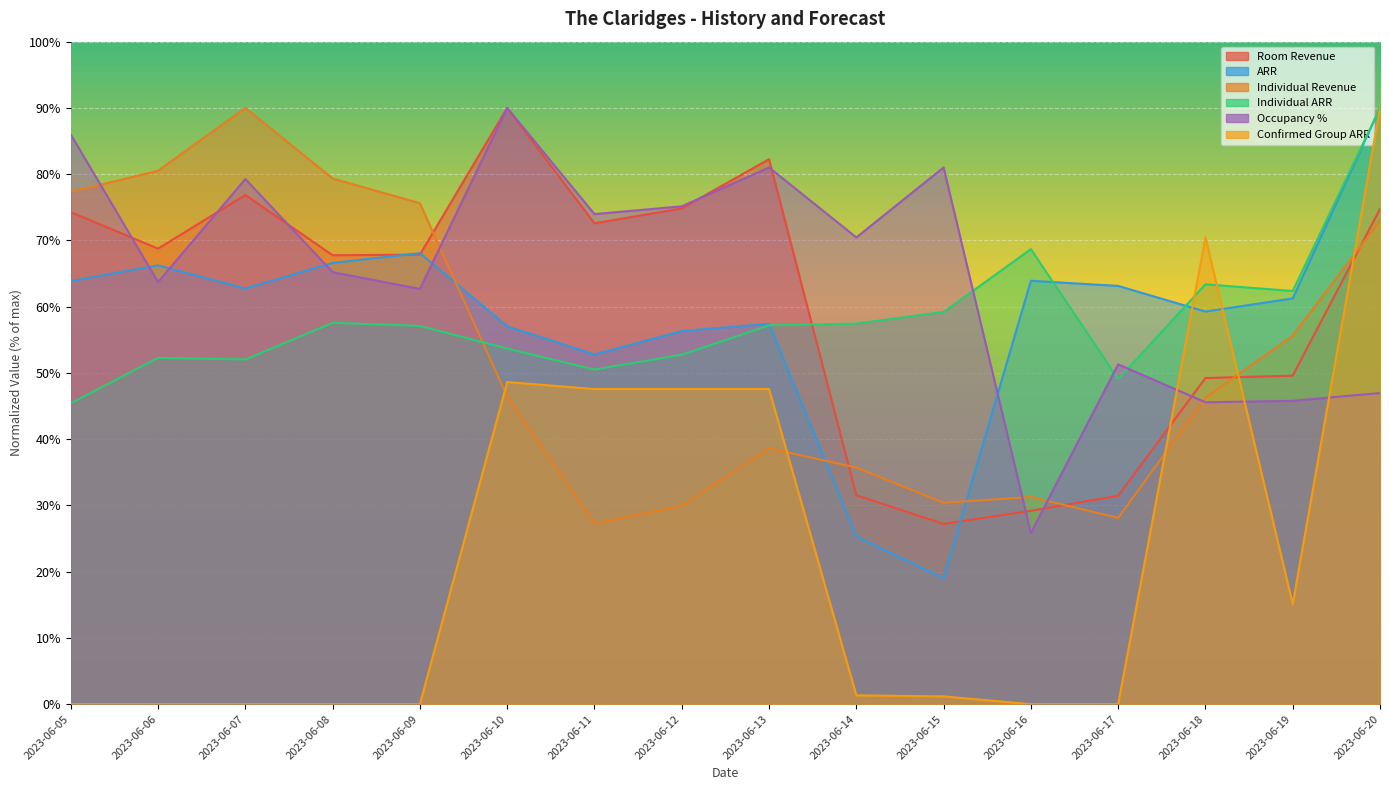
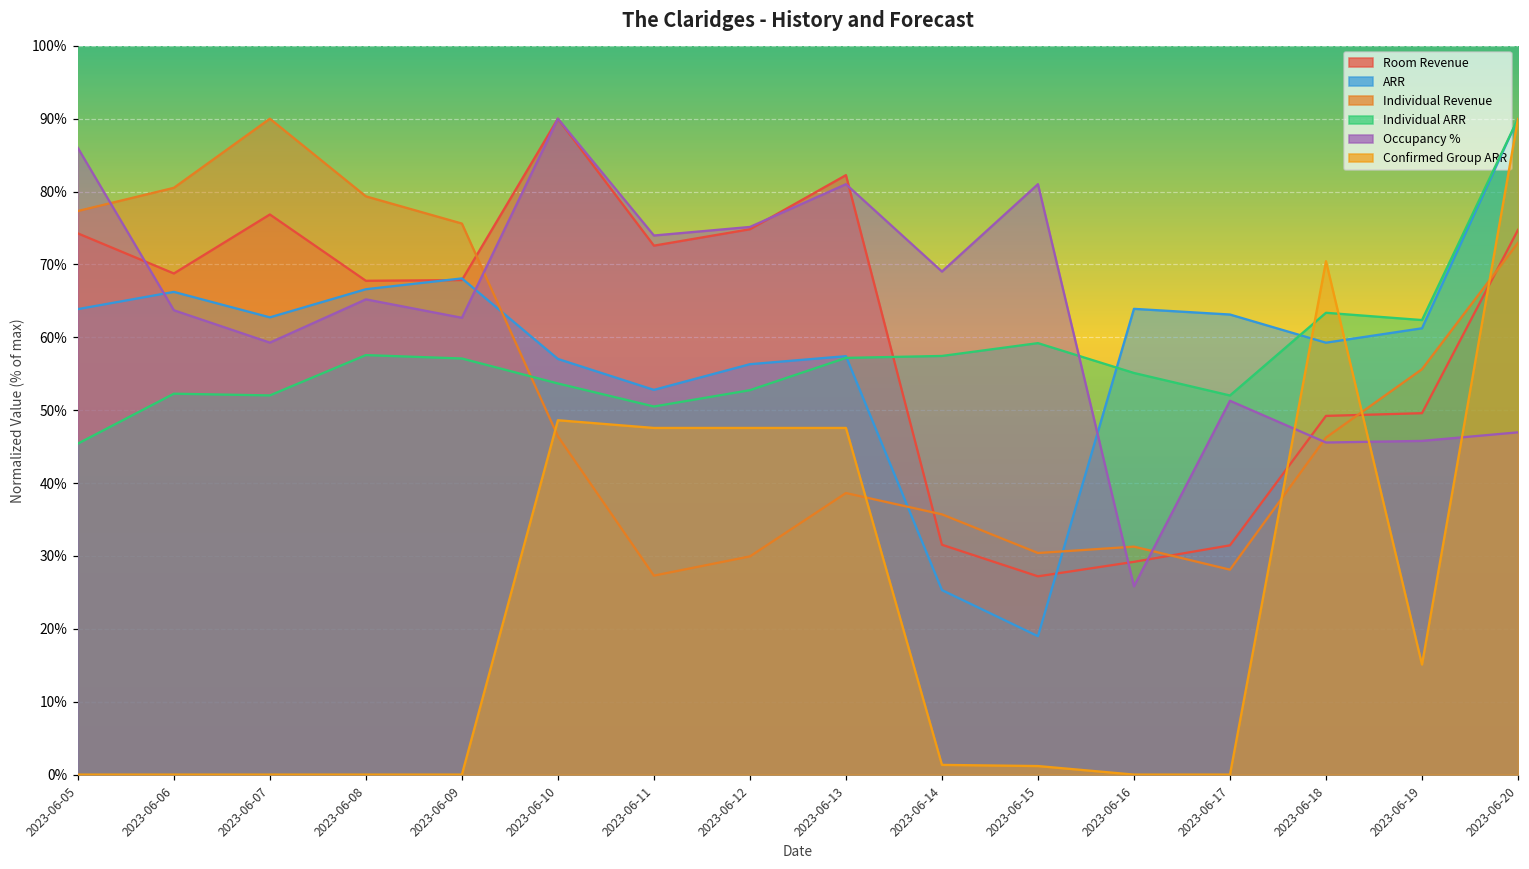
Occupancy %, 2023-06-07: 79% -> 59%
Occupancy %, 2023-06-14: 70% -> 69%
Individual ARR, 2023-06-16: 69% -> 55%
Individual ARR, 2023-06-17: 49% -> 52%
